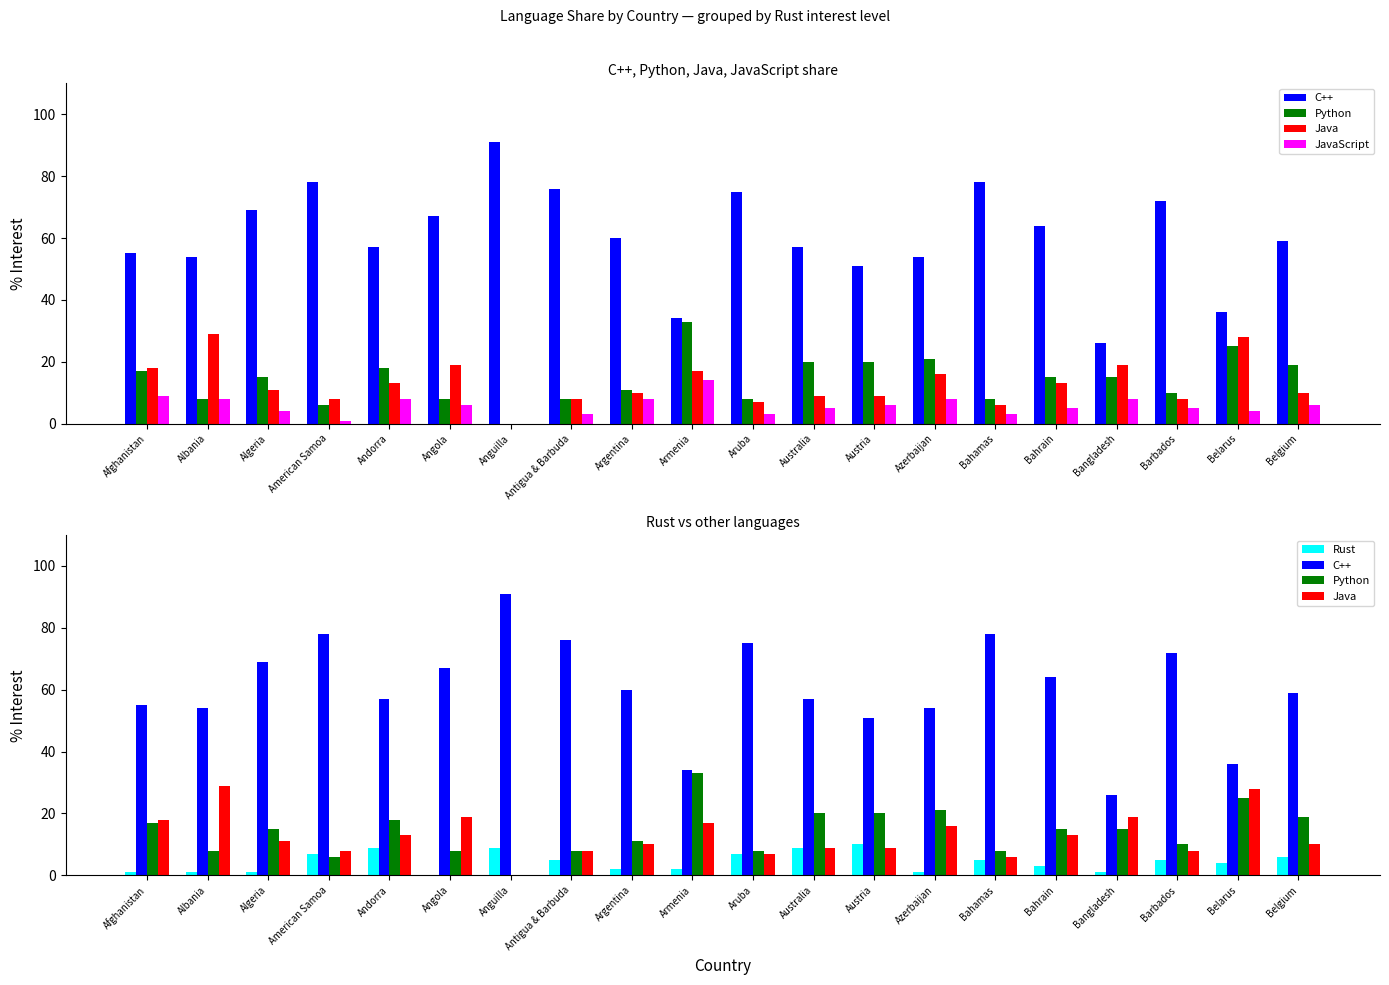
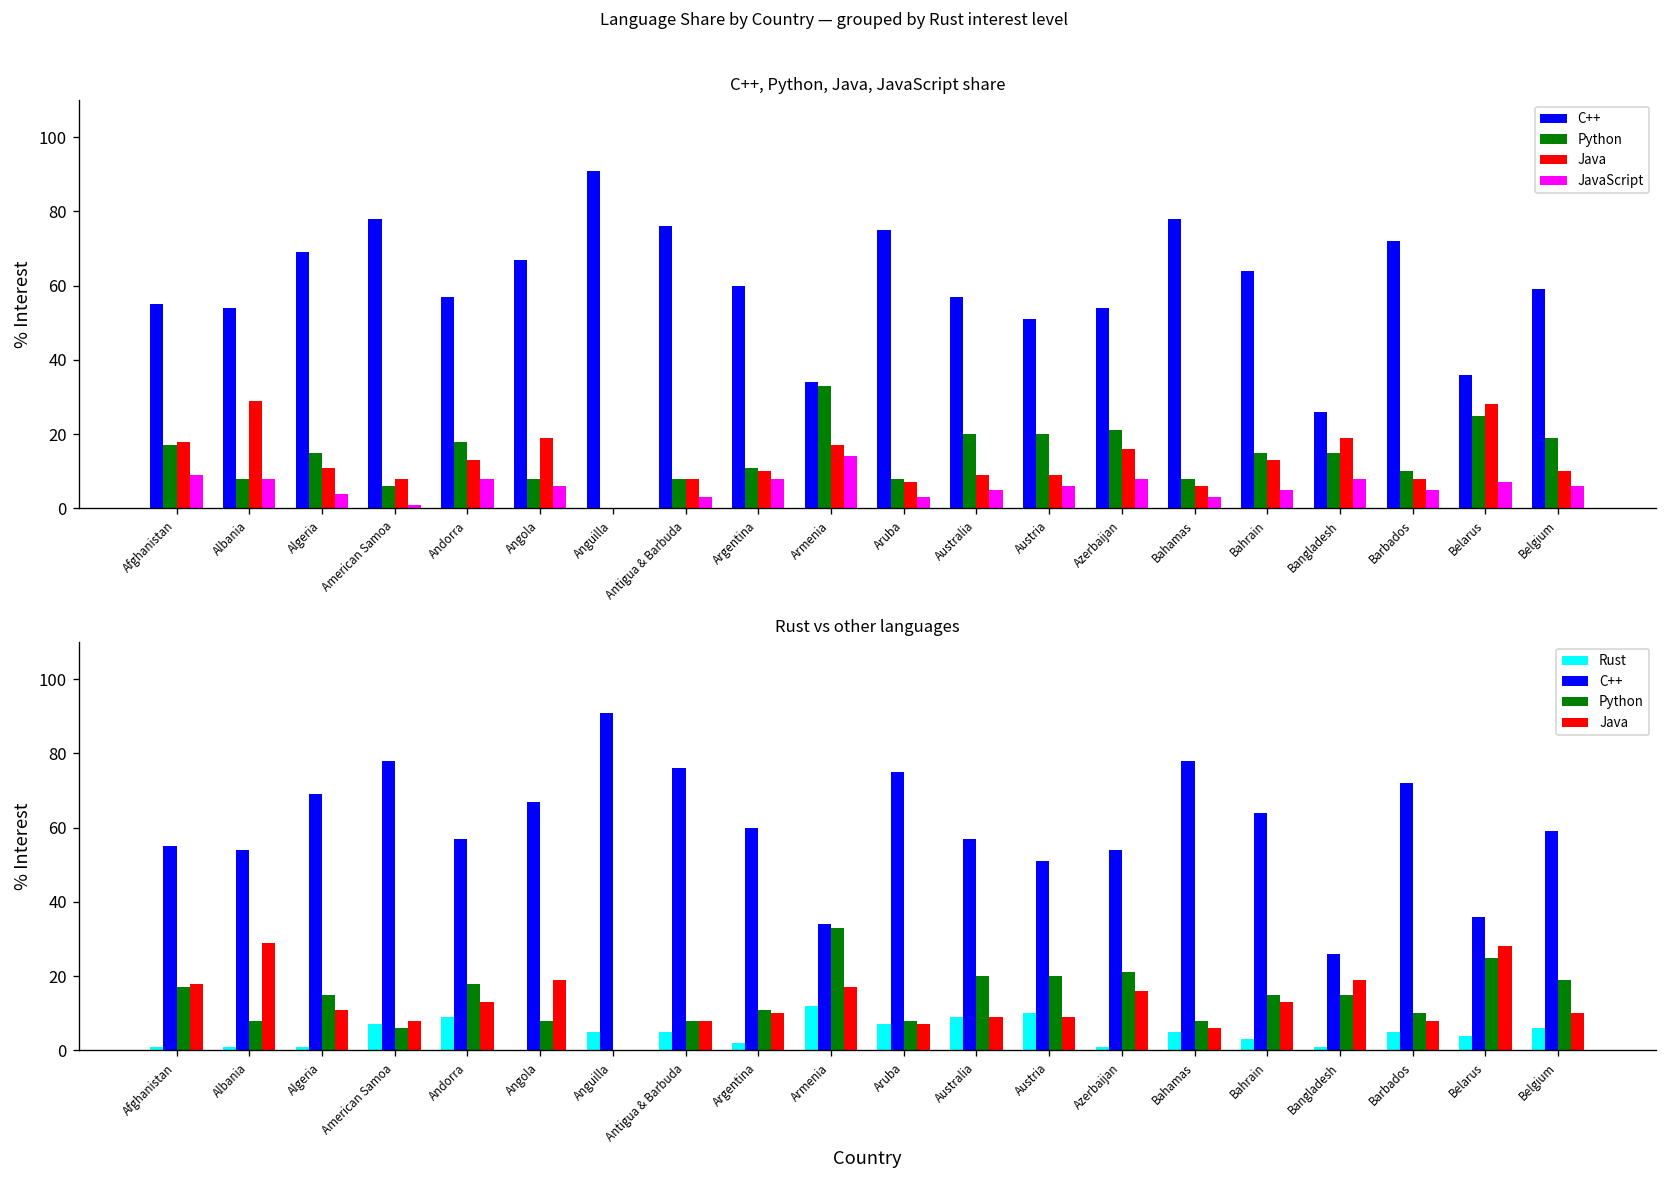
C++, Python, Java, JavaScript share, JavaScript, Belarus: 4 -> 7
Rust vs other languages, Rust, Anguilla: 9 -> 5
Rust vs other languages, Rust, Armenia: 2 -> 12
